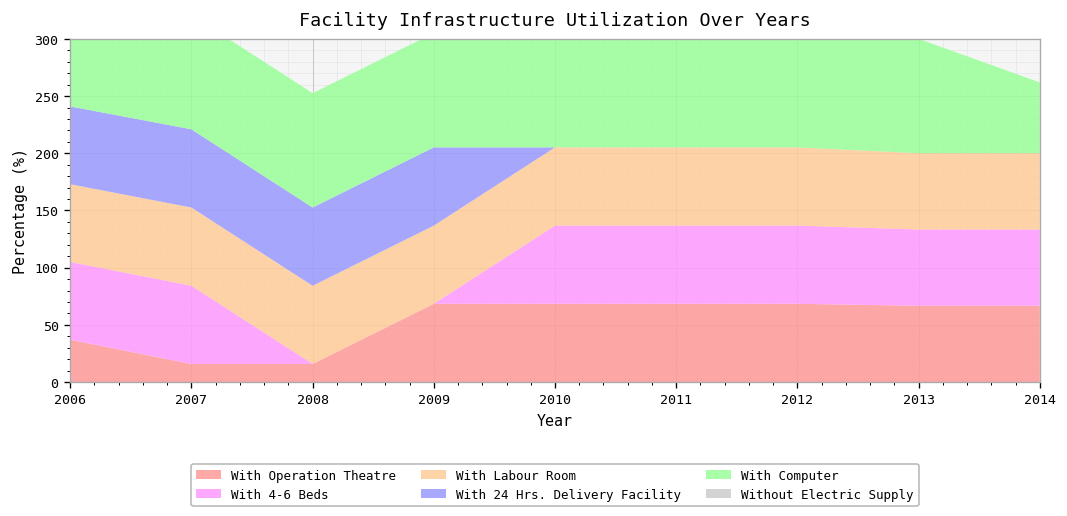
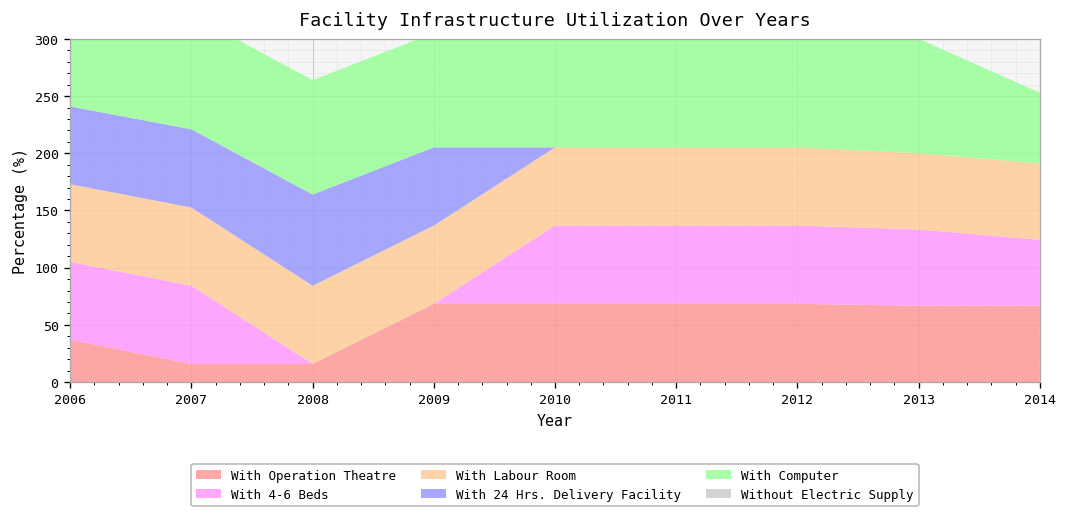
With 24 Hrs. Delivery Facility, 2008: 70 -> 80
With 4-6 Beds, 2014: 70 -> 60
